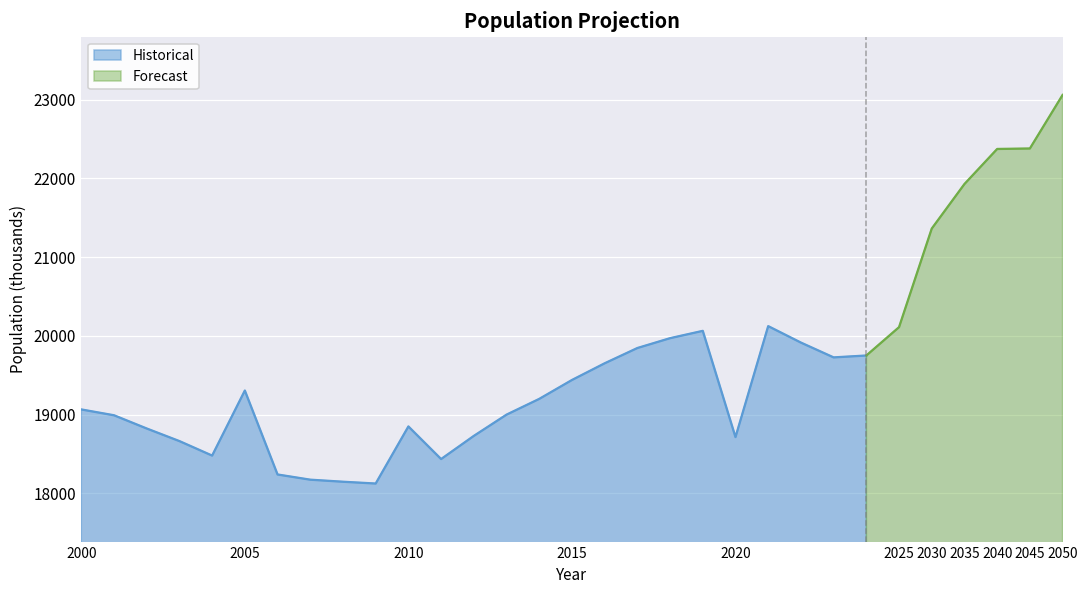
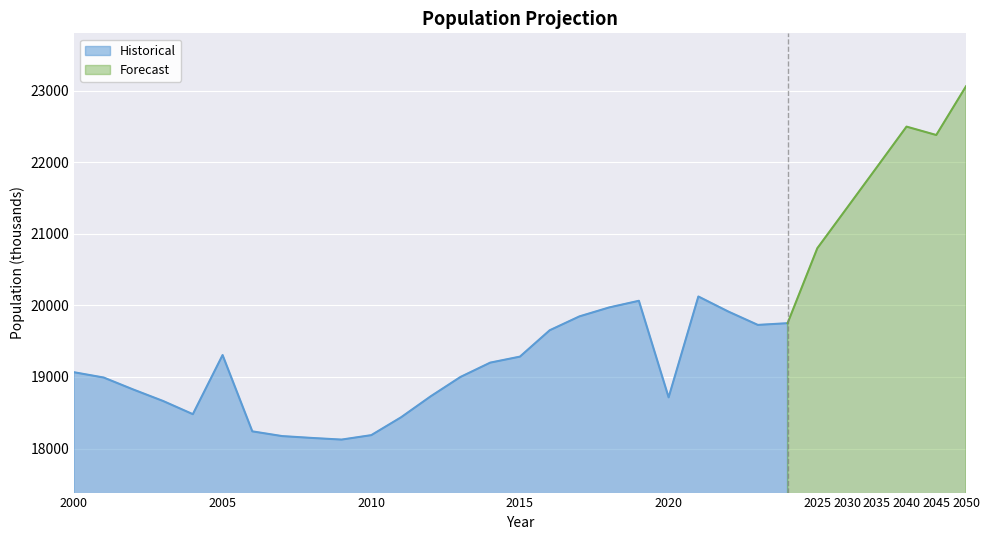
Historical, 2010: 18900 -> 18200
Historical, 2015: 19400 -> 19300
Forecast, 2025: 20100 -> 20800
Forecast, 2040: 22400 -> 22500
